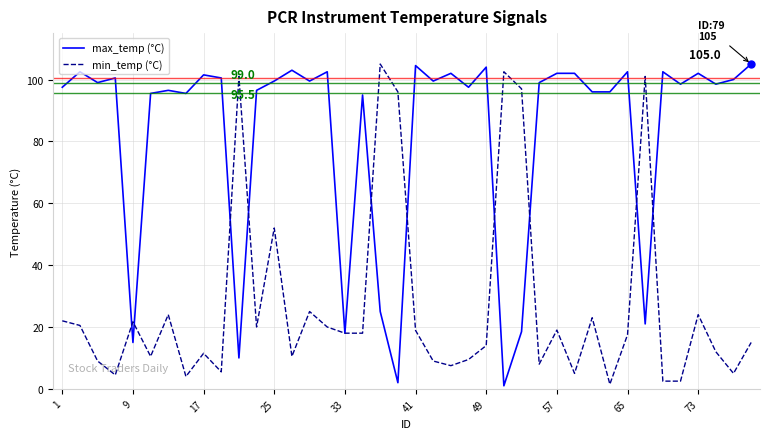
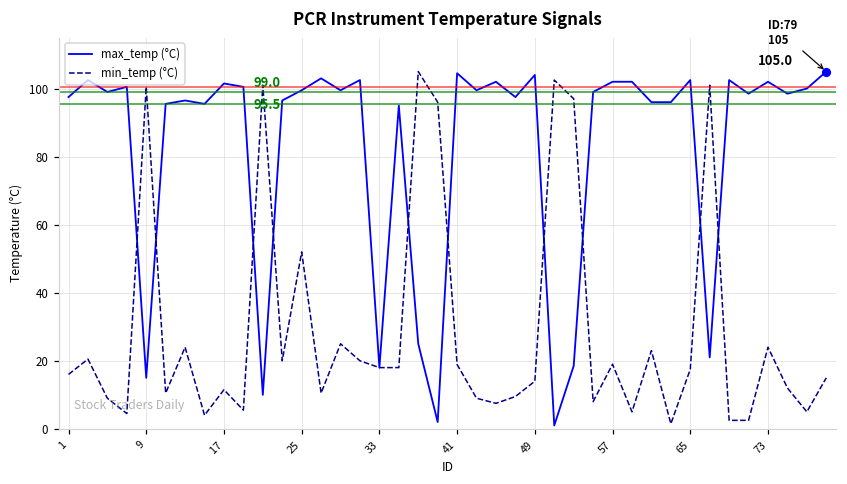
min_temp (°C), 1: 22 -> 16
min_temp (°C), 9: 22 -> 101
